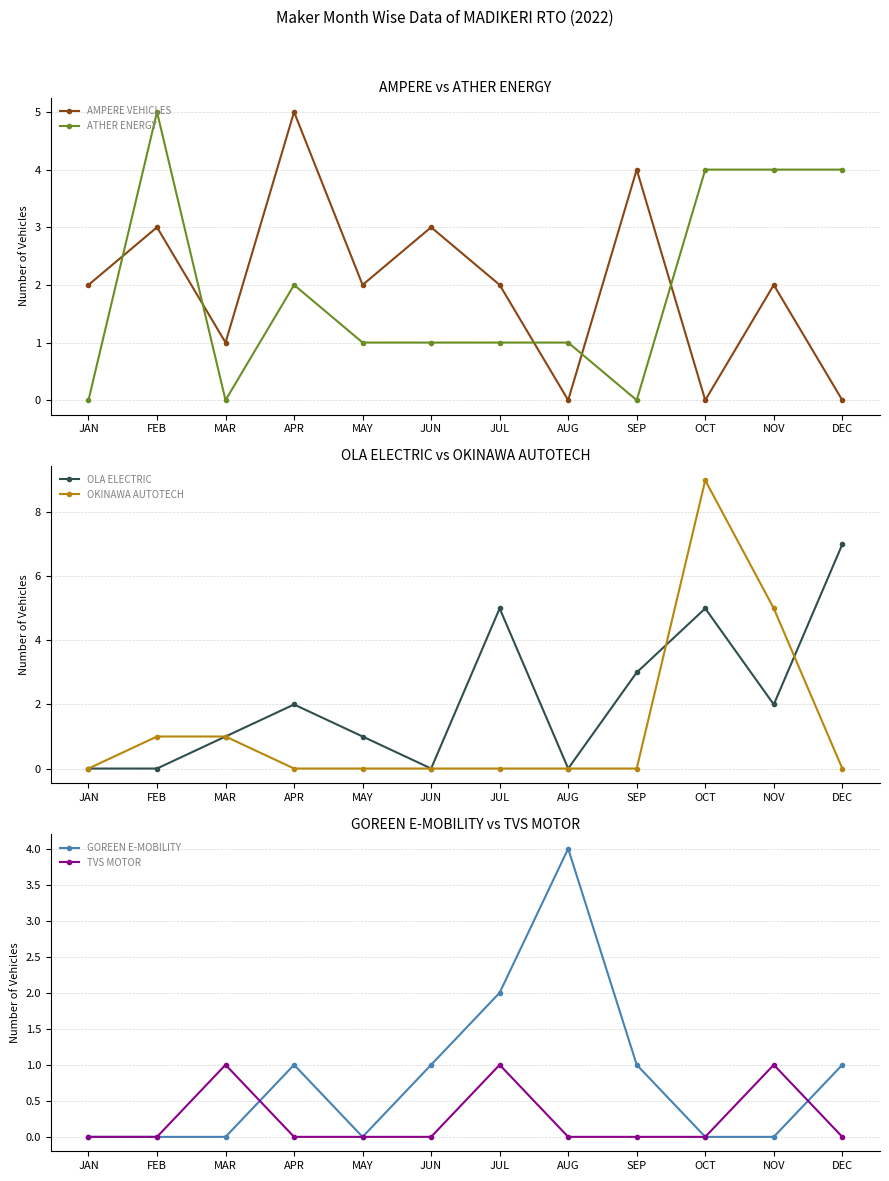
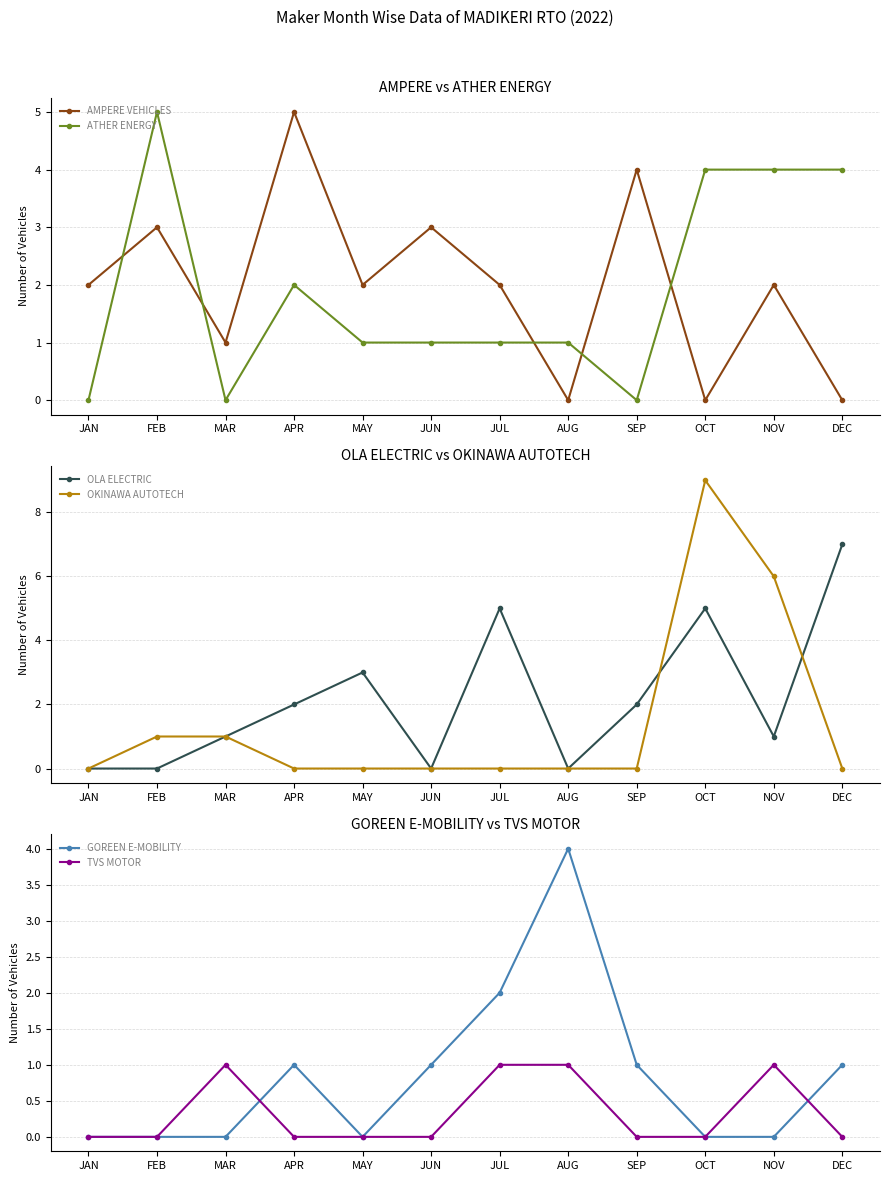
OLA ELECTRIC vs OKINAWA AUTOTECH, OLA ELECTRIC, MAY: 1 -> 3
OLA ELECTRIC vs OKINAWA AUTOTECH, OLA ELECTRIC, SEP: 3 -> 2
OLA ELECTRIC vs OKINAWA AUTOTECH, OLA ELECTRIC, NOV: 2 -> 1
OLA ELECTRIC vs OKINAWA AUTOTECH, OKINAWA AUTOTECH, NOV: 5 -> 6
GOREEN E-MOBILITY vs TVS MOTOR, TVS MOTOR, AUG: 0 -> 1
